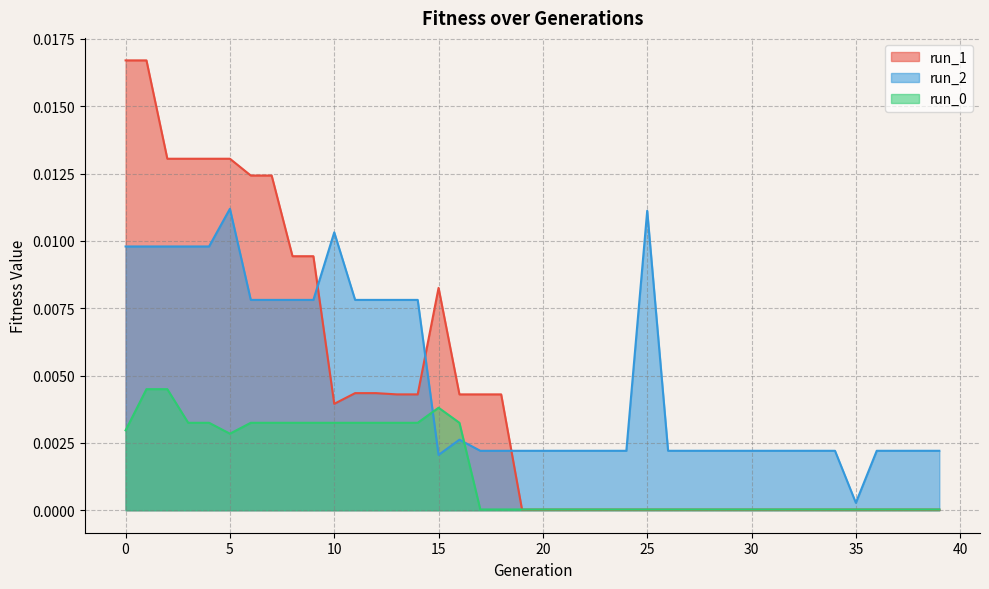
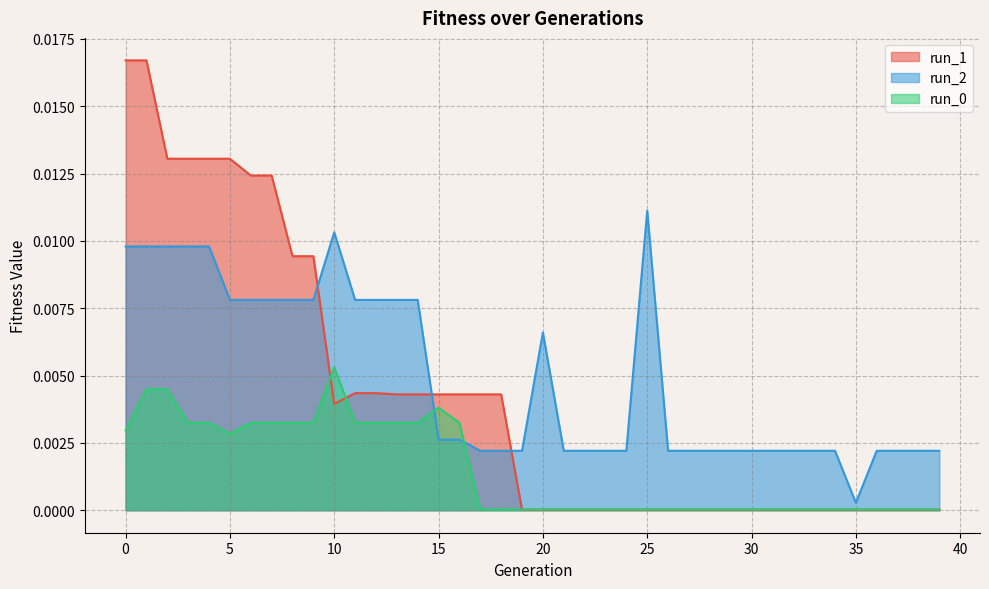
run_2, 5: 0.0112 -> 0.0078
run_0, 10: 0.0032 -> 0.0053
run_1, 15: 0.0083 -> 0.0043
run_2, 15: 0.0021 -> 0.0026
run_2, 20: 0.0022 -> 0.0066
